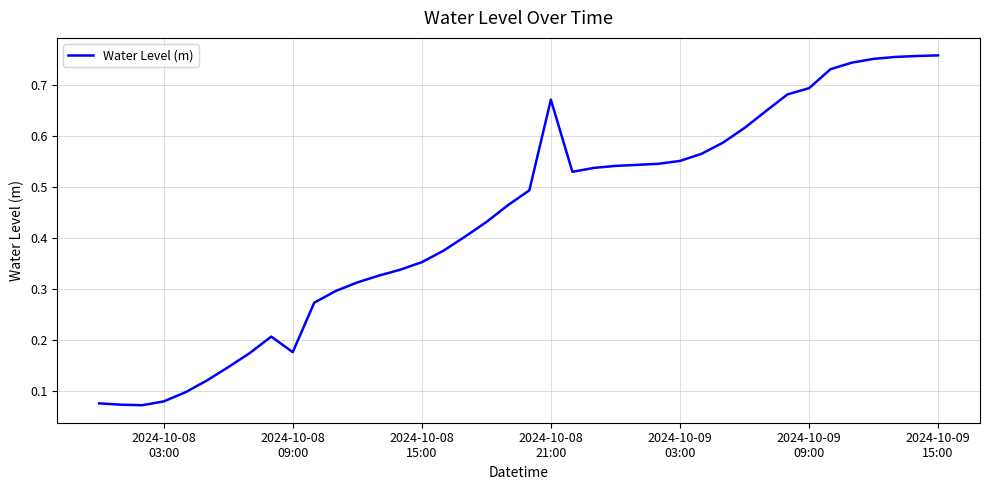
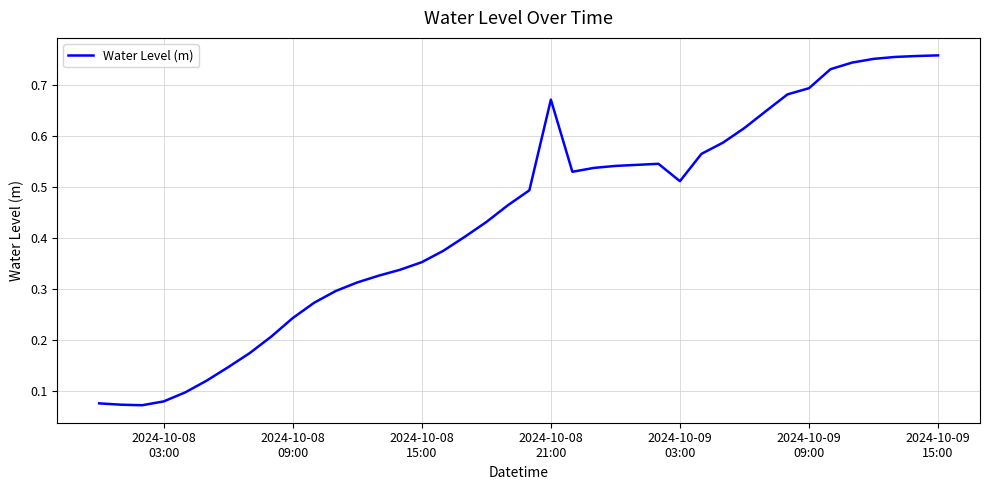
2024-10-08 09:00: 0.18 -> 0.24
2024-10-09 03:00: 0.55 -> 0.51
